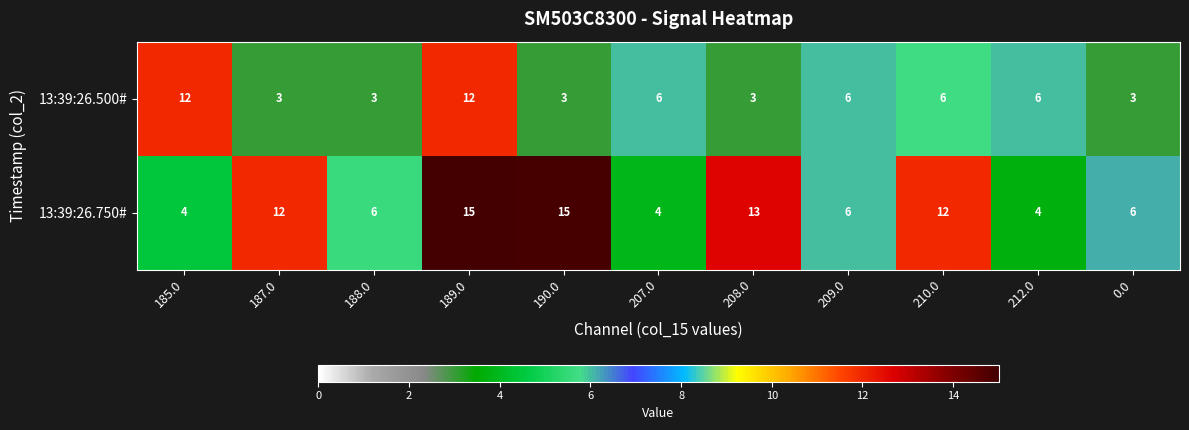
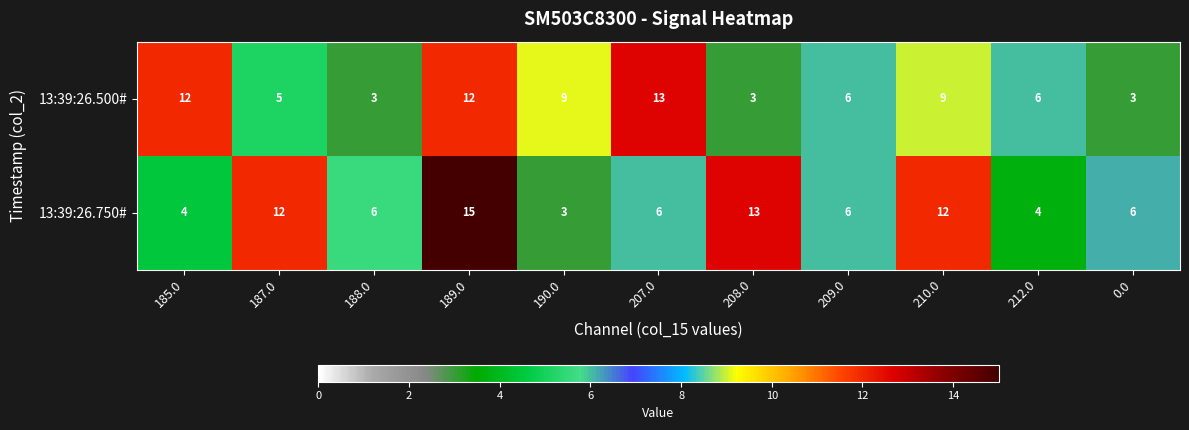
13:39:26.500#, 187.0: 3 -> 5
13:39:26.500#, 190.0: 3 -> 9
13:39:26.500#, 207.0: 6 -> 13
13:39:26.500#, 210.0: 6 -> 9
13:39:26.750#, 190.0: 15 -> 3
13:39:26.750#, 207.0: 4 -> 6
